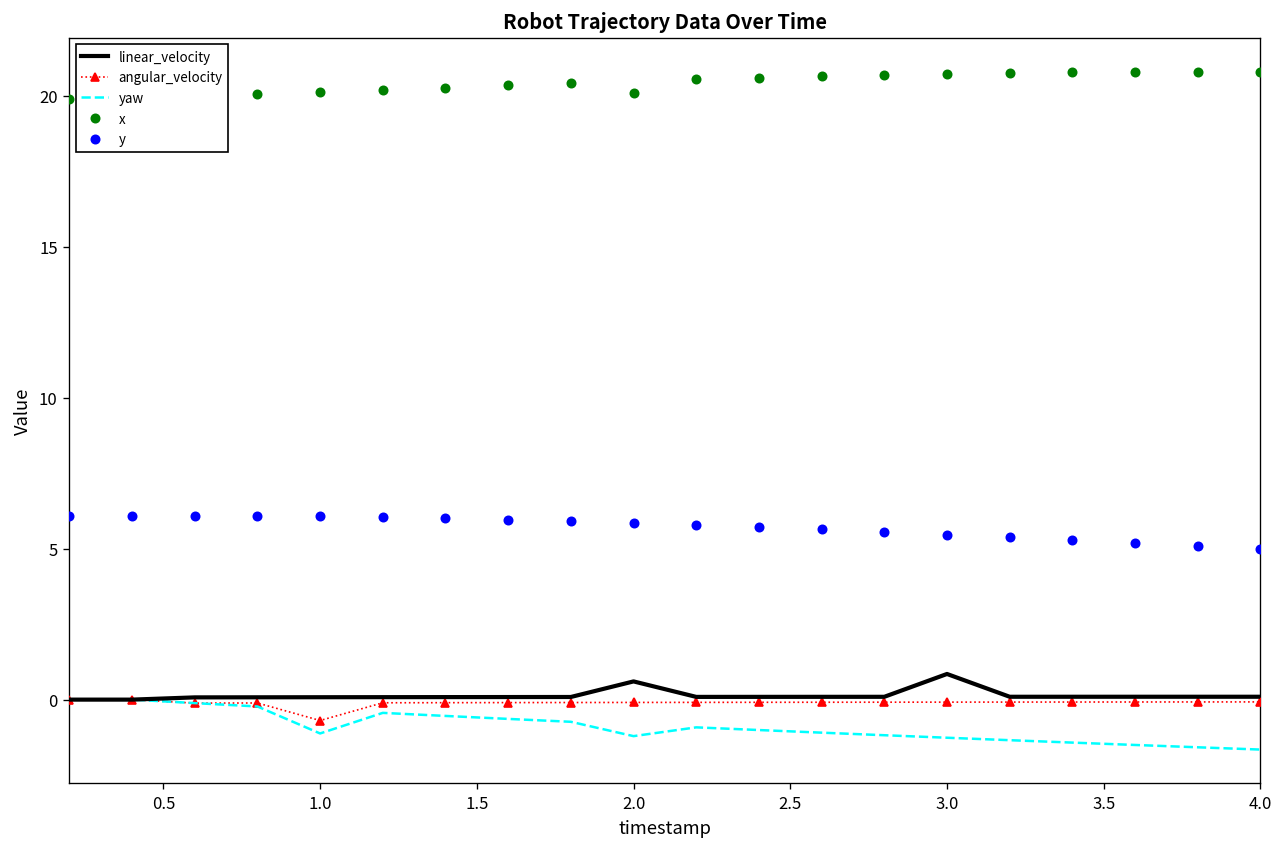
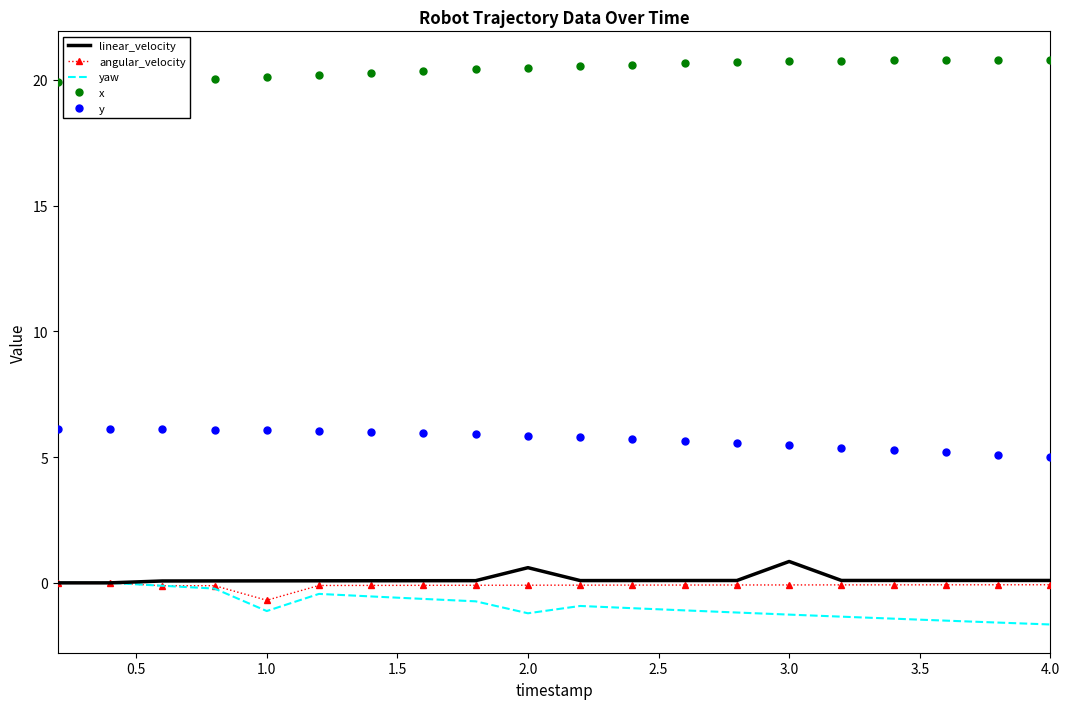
x, 2.0: 20.1 -> 20.5
